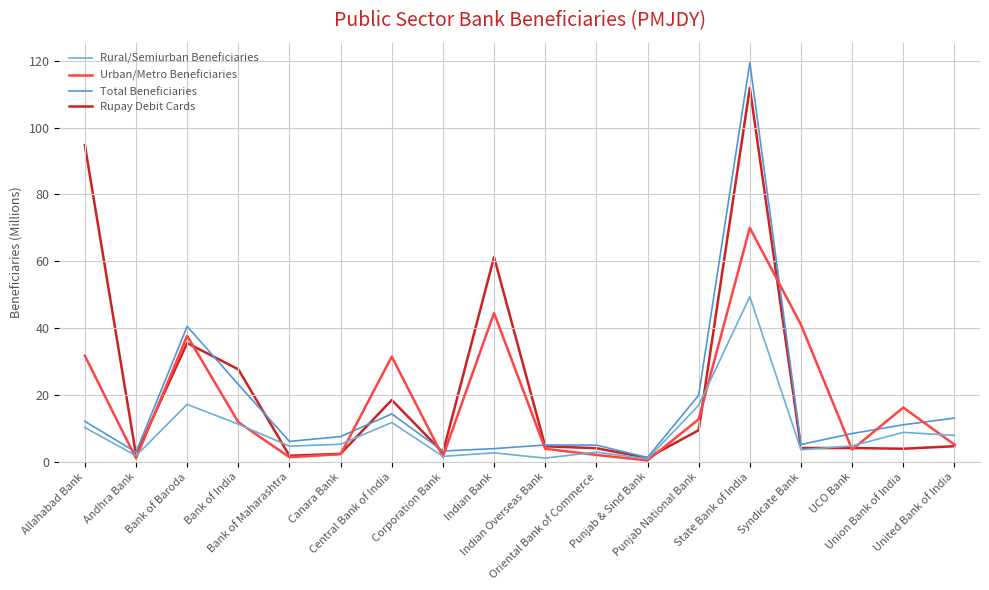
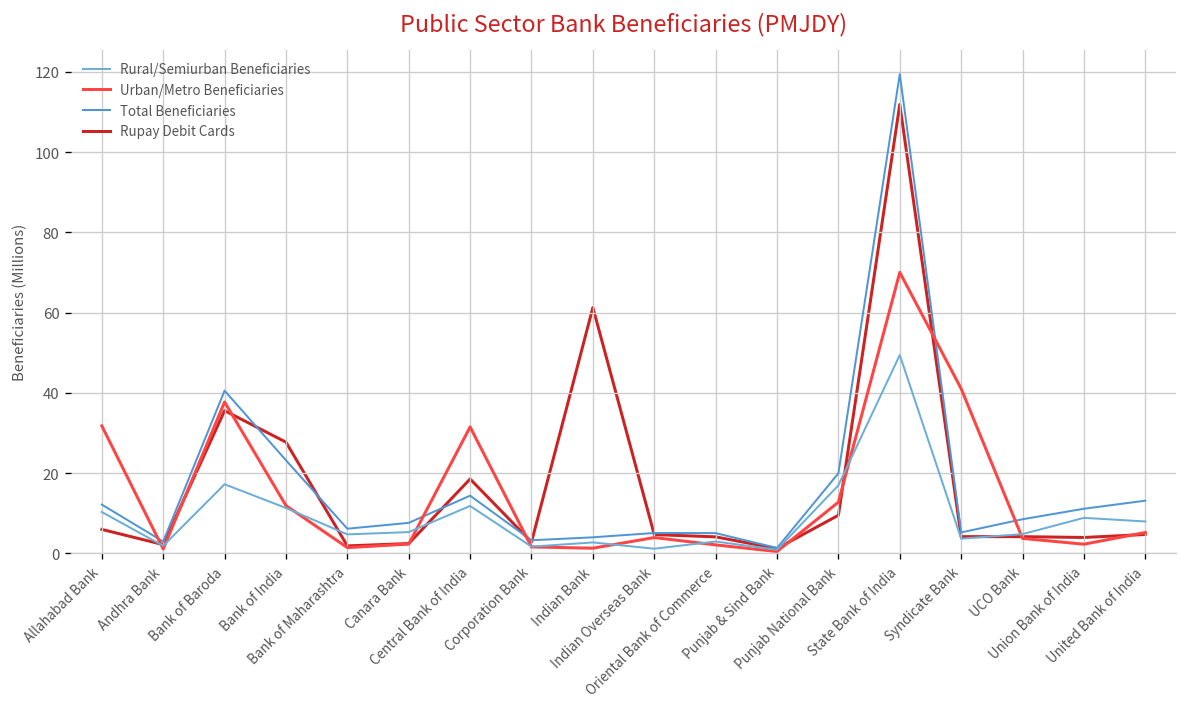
Rupay Debit Cards, Allahabad Bank: 95 -> 6
Urban/Metro Beneficiaries, Indian Bank: 45 -> 1
Urban/Metro Beneficiaries, Union Bank of India: 16 -> 2
